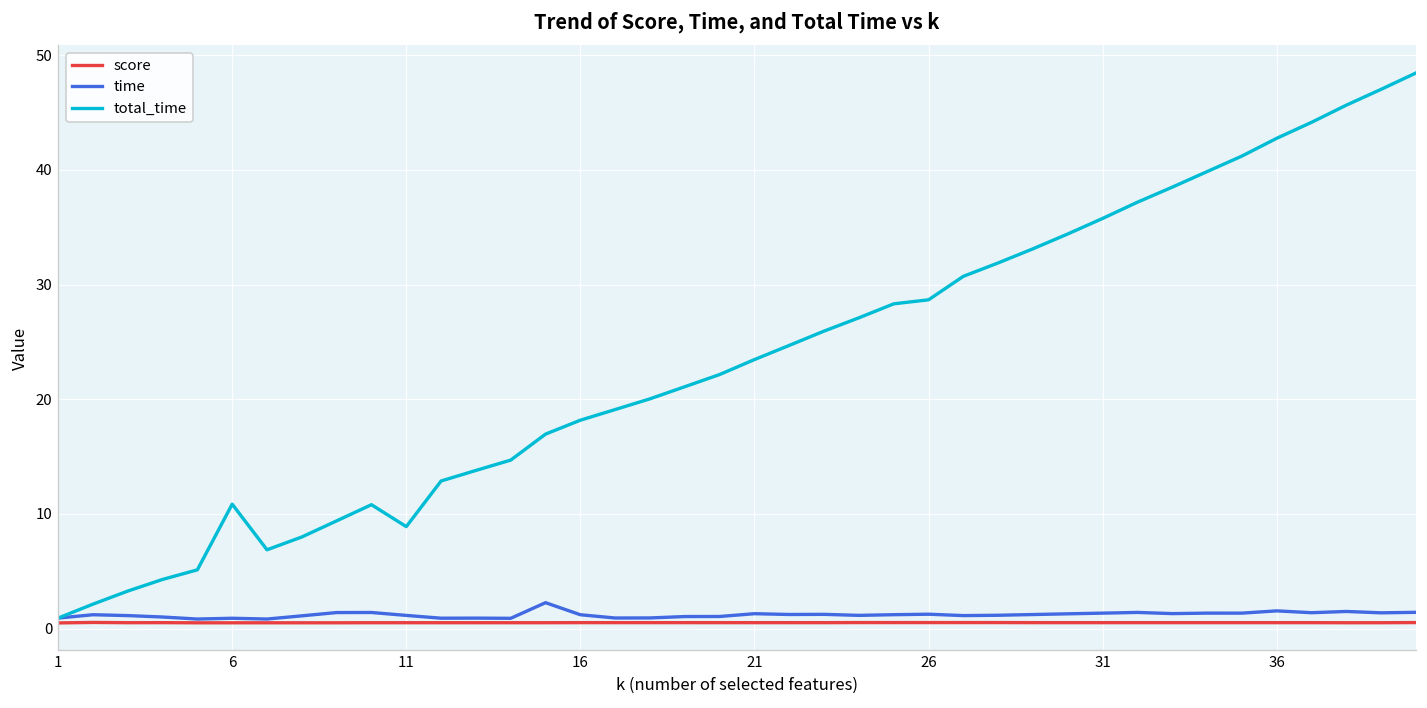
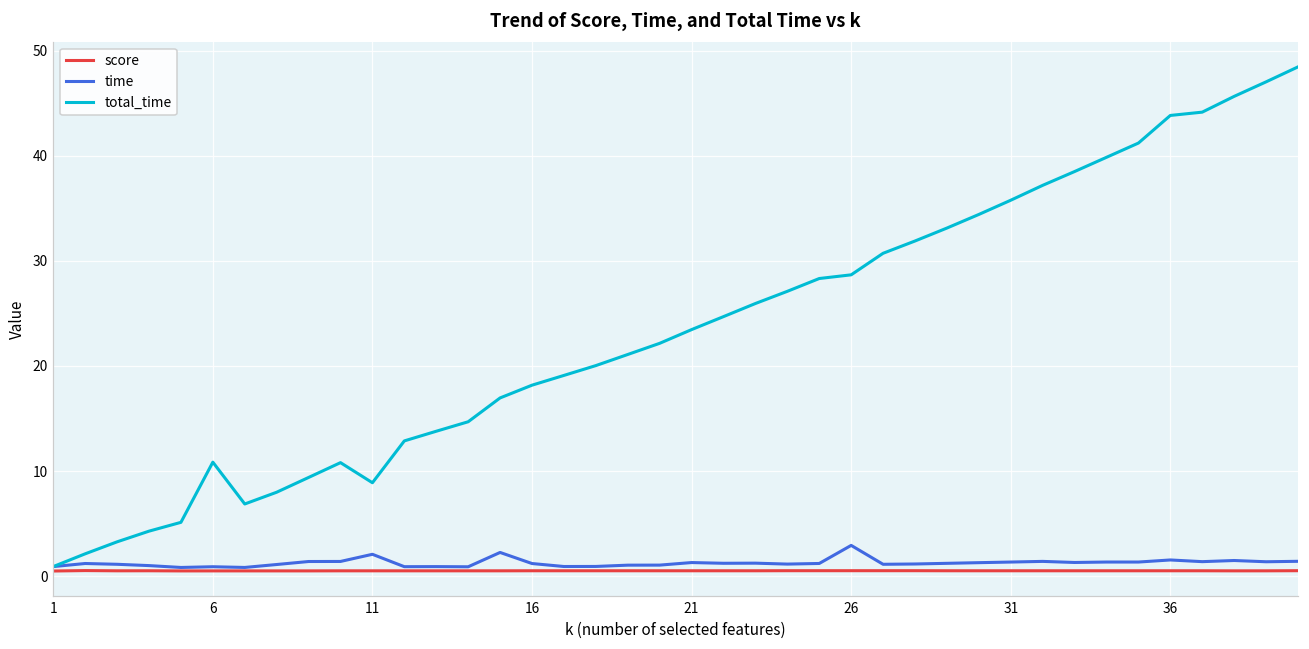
time, 11: 1 -> 2
time, 26: 1 -> 3
total_time, 36: 43 -> 44
